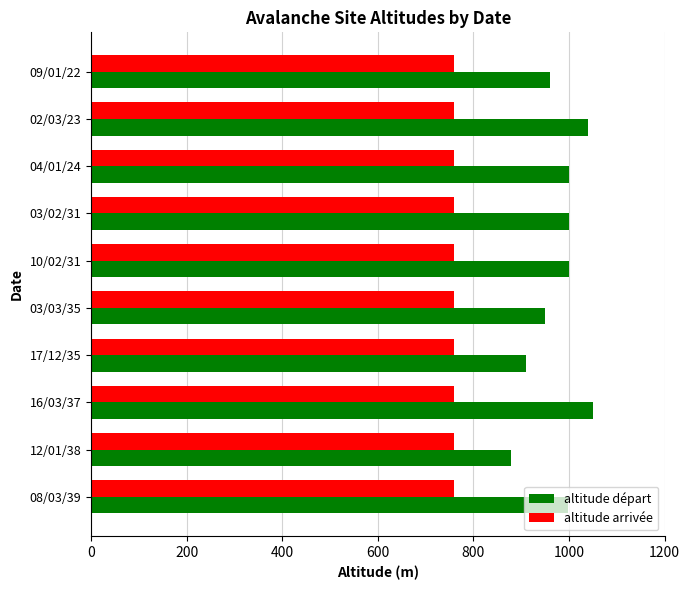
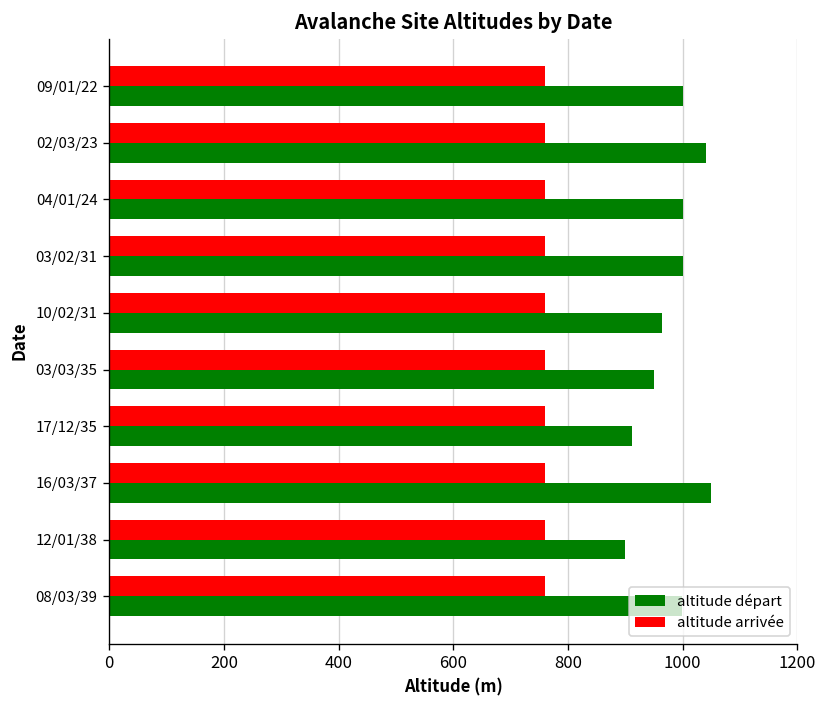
altitude départ, 09/01/22: 960 -> 1000
altitude départ, 10/02/31: 1000 -> 960
altitude départ, 12/01/38: 880 -> 900
